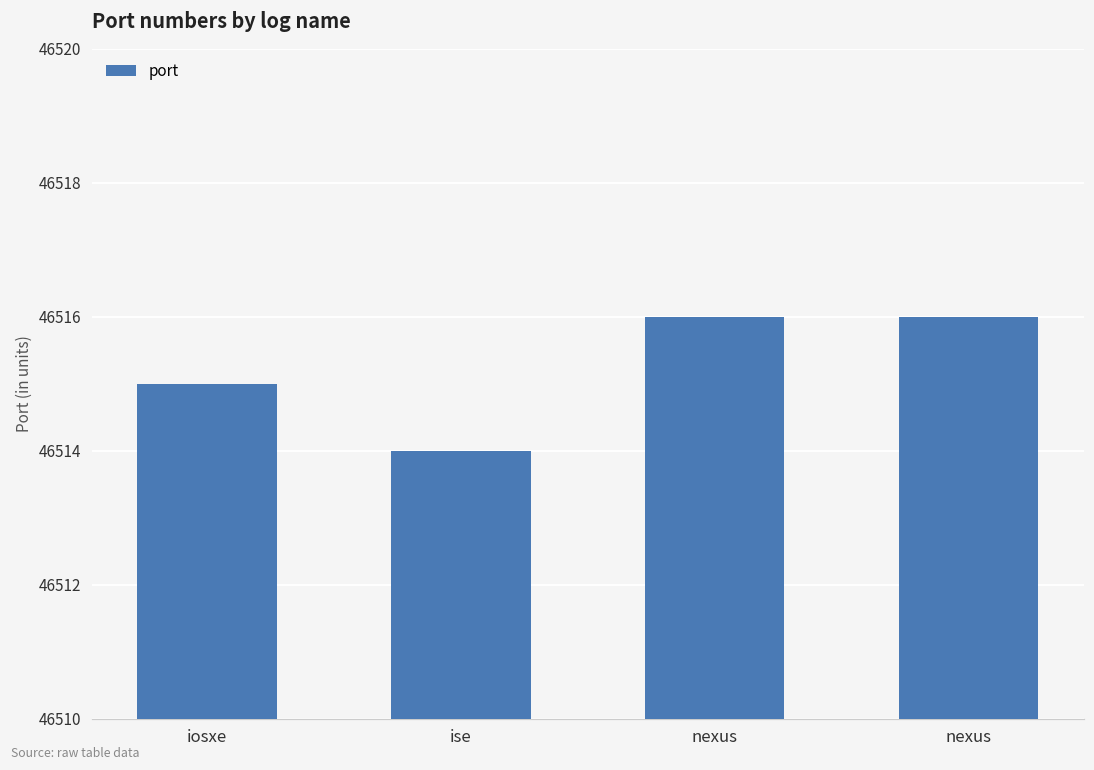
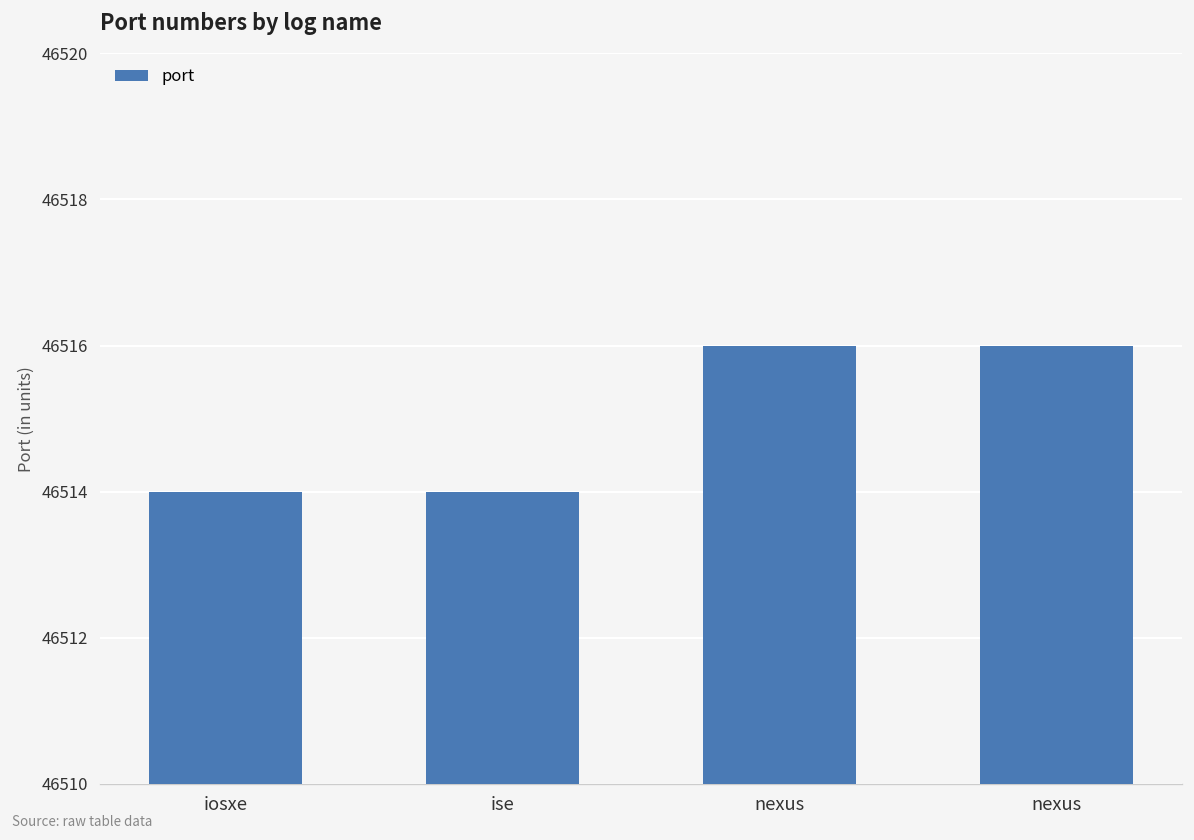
iosxe: 46515 -> 46514
